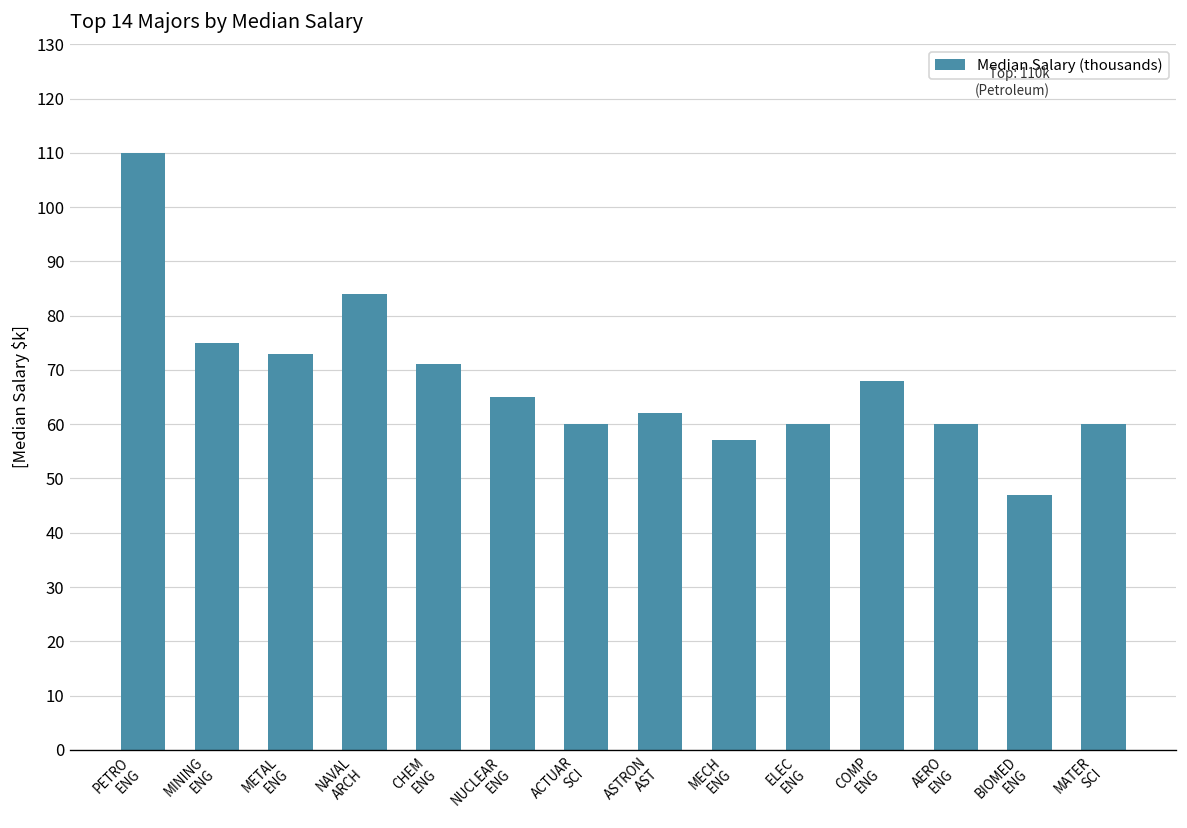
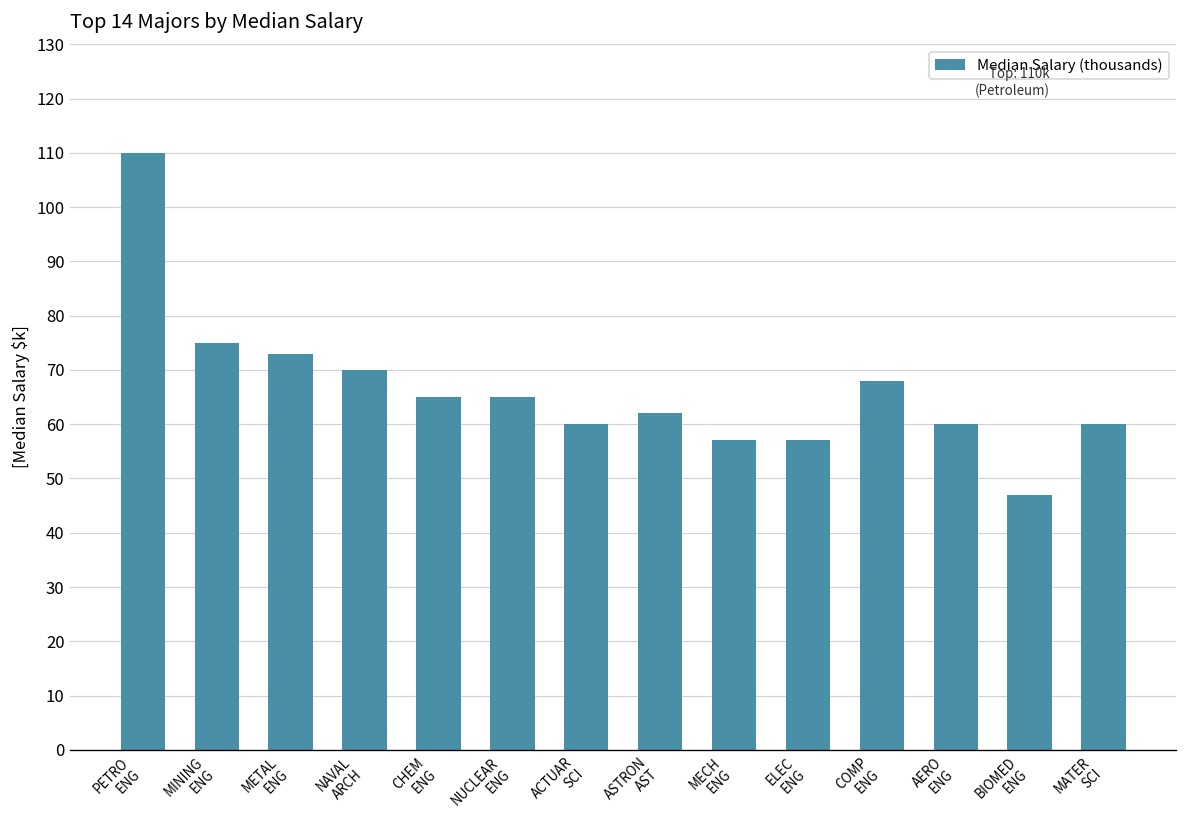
NAVAL ARCH: 84 -> 70
CHEM ENG: 71 -> 65
ELEC ENG: 60 -> 57
